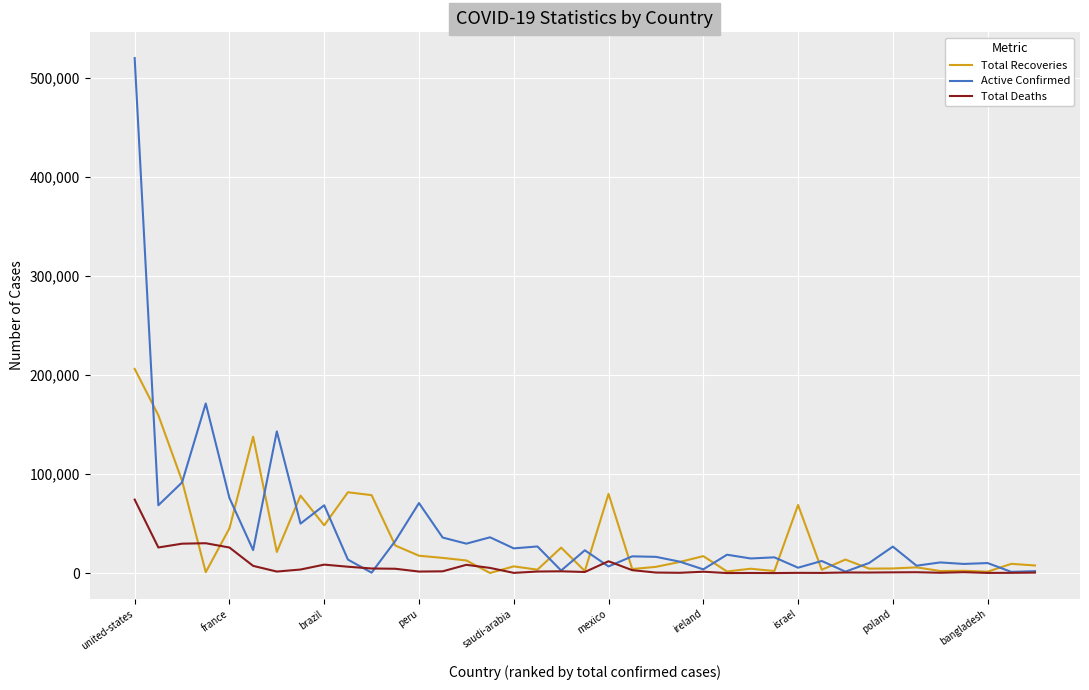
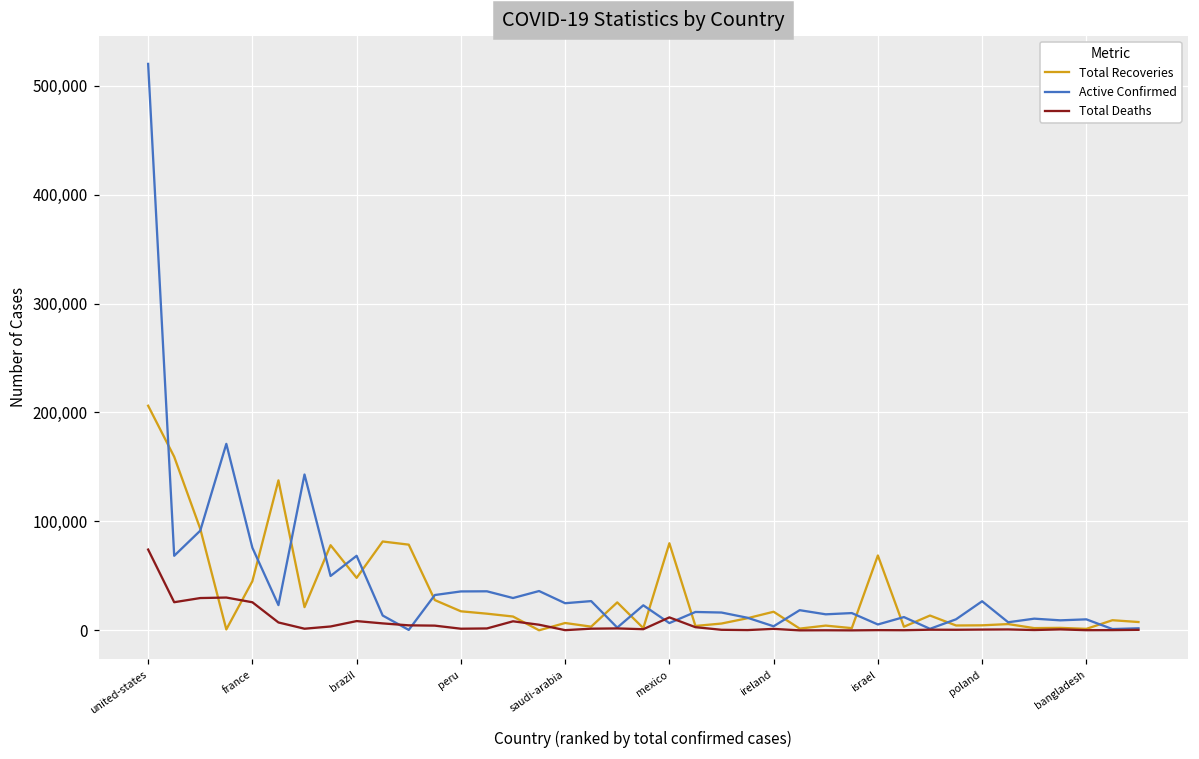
Active Confirmed, peru: 70,000 -> 40,000
